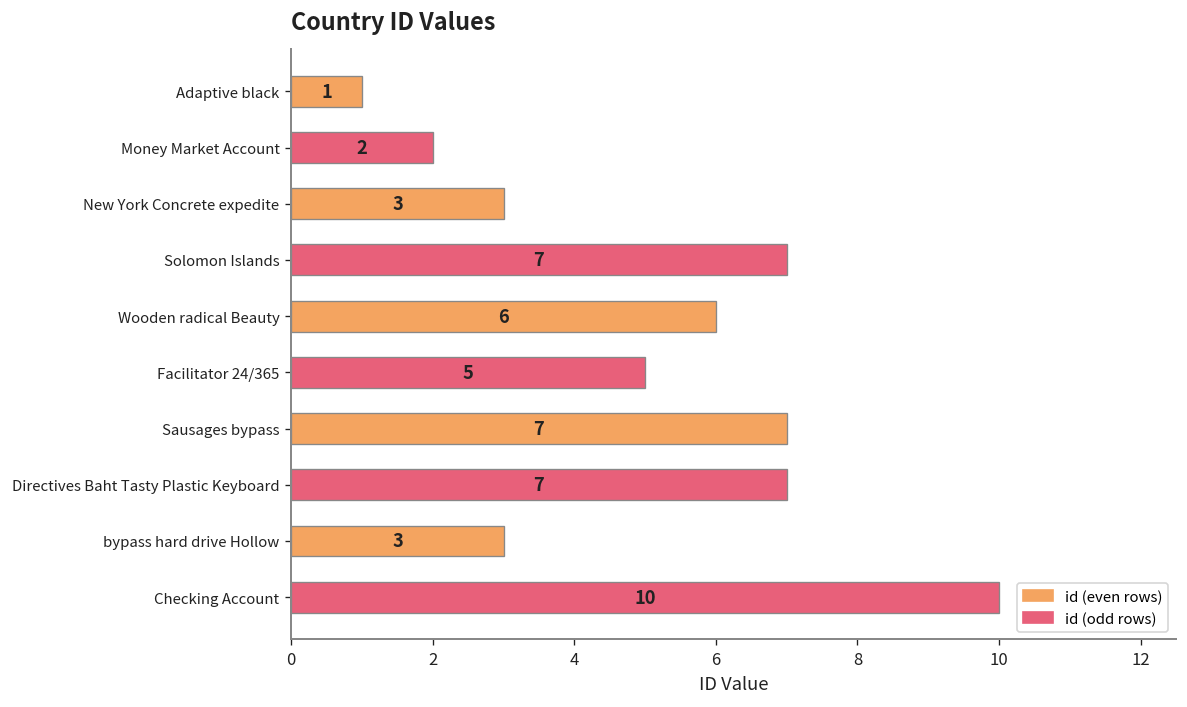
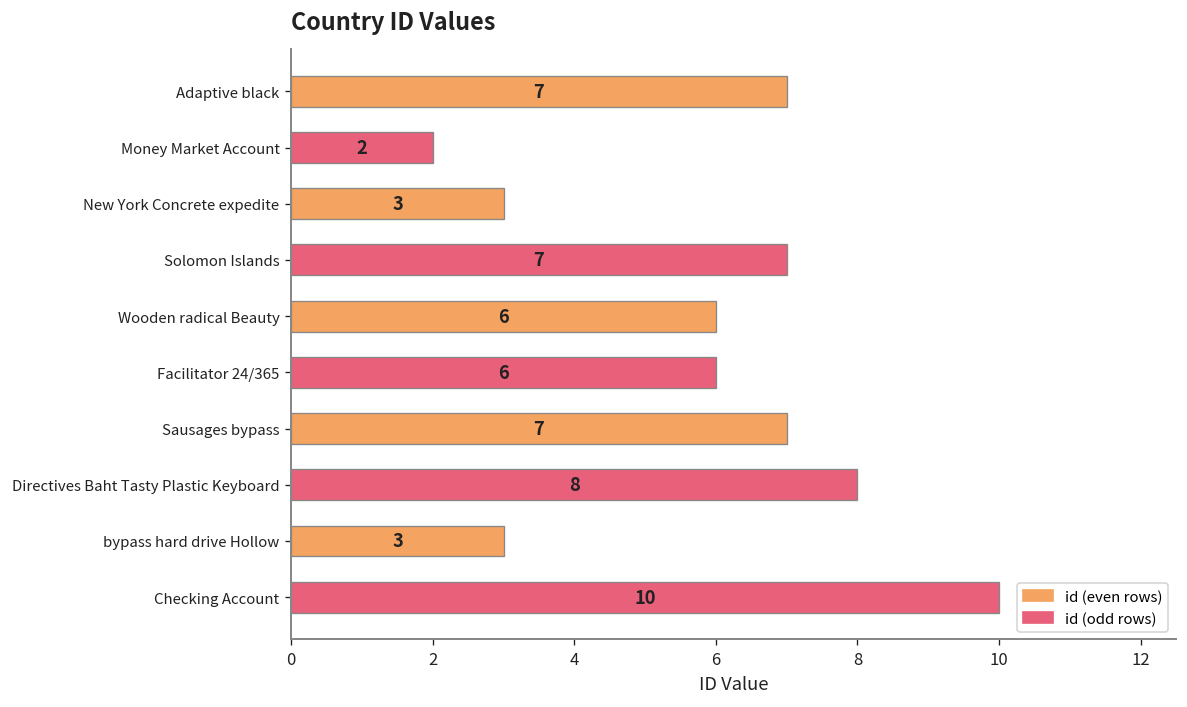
Adaptive black: 1 -> 7
Facilitator 24/365: 5 -> 6
Directives Baht Tasty Plastic Keyboard: 7 -> 8
